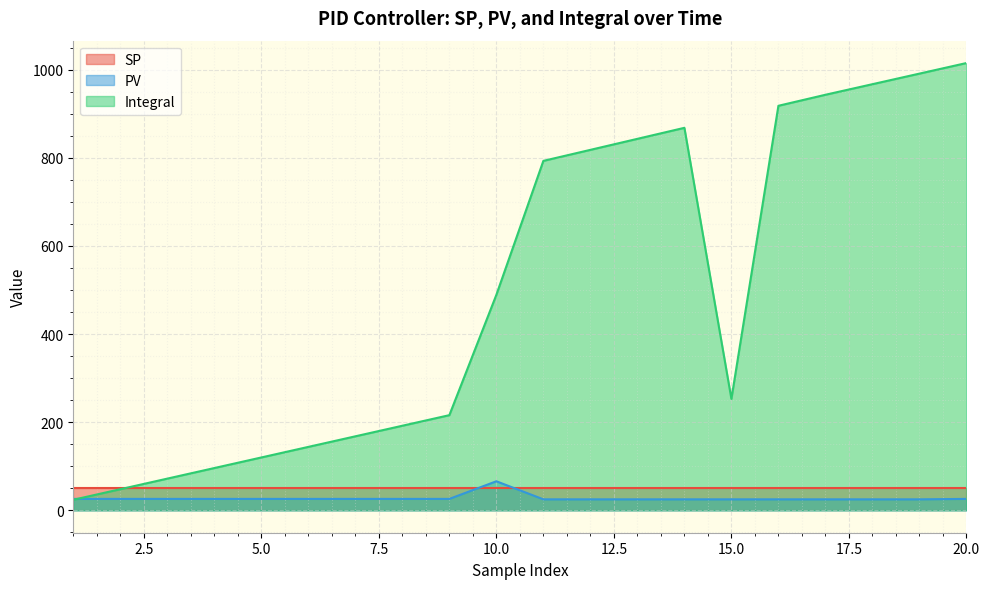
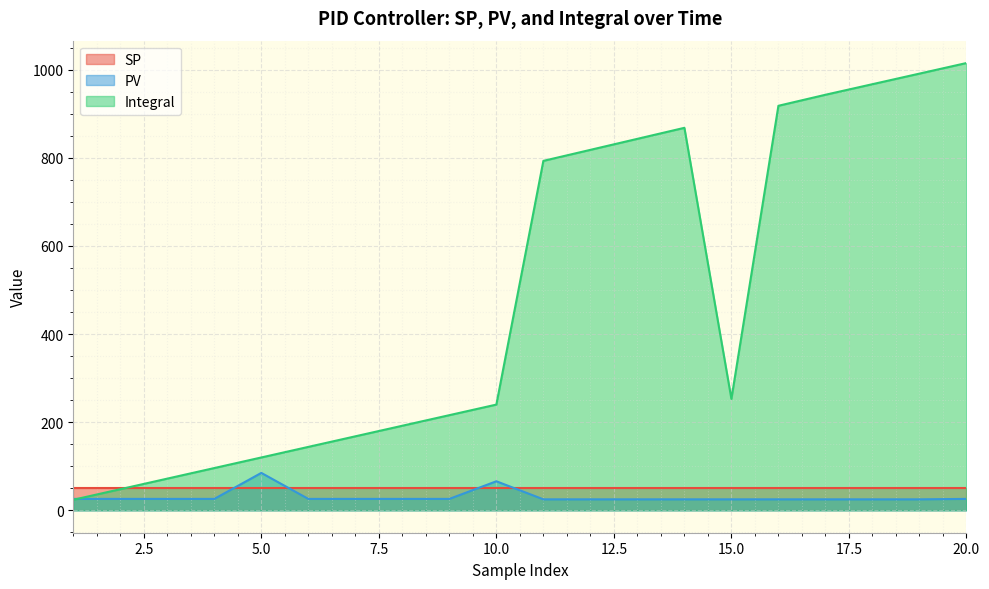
PV, 5.0: 30 -> 90
Integral, 10.0: 490 -> 240
